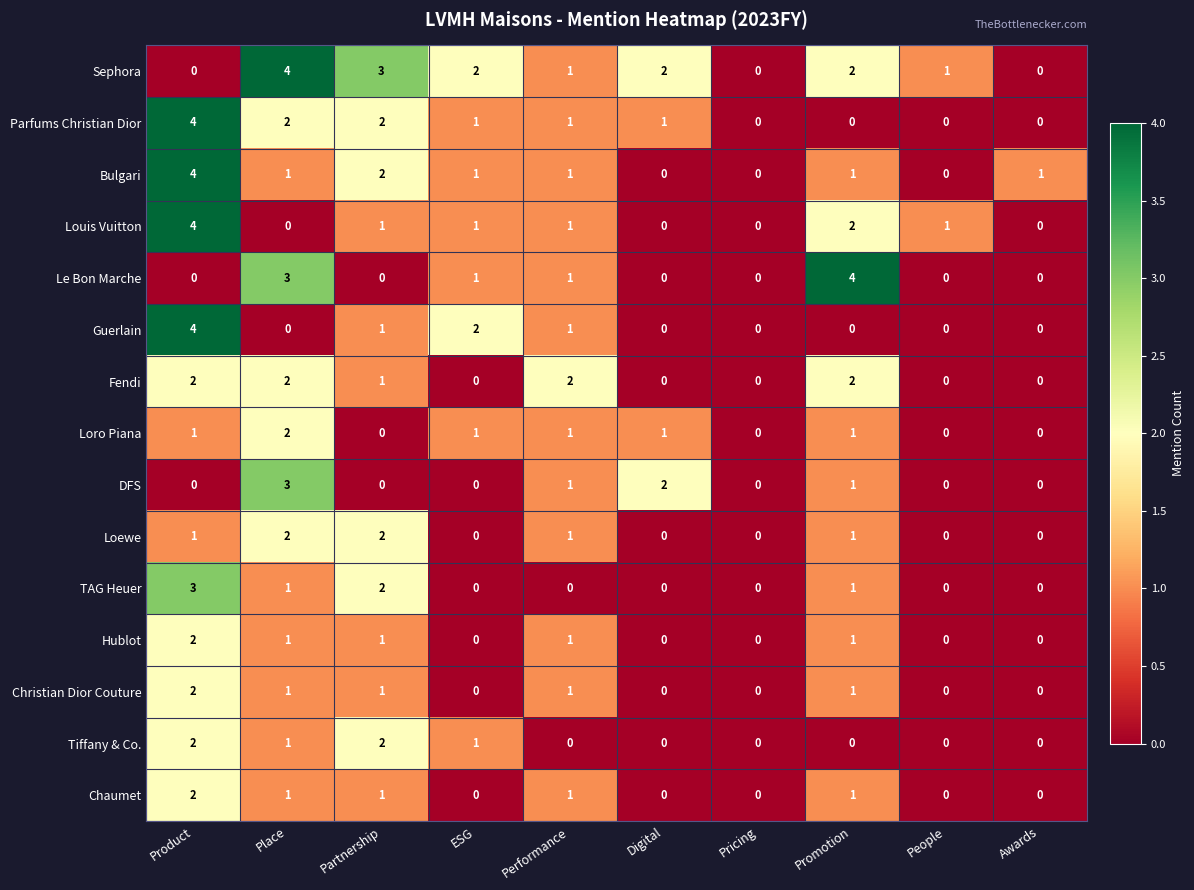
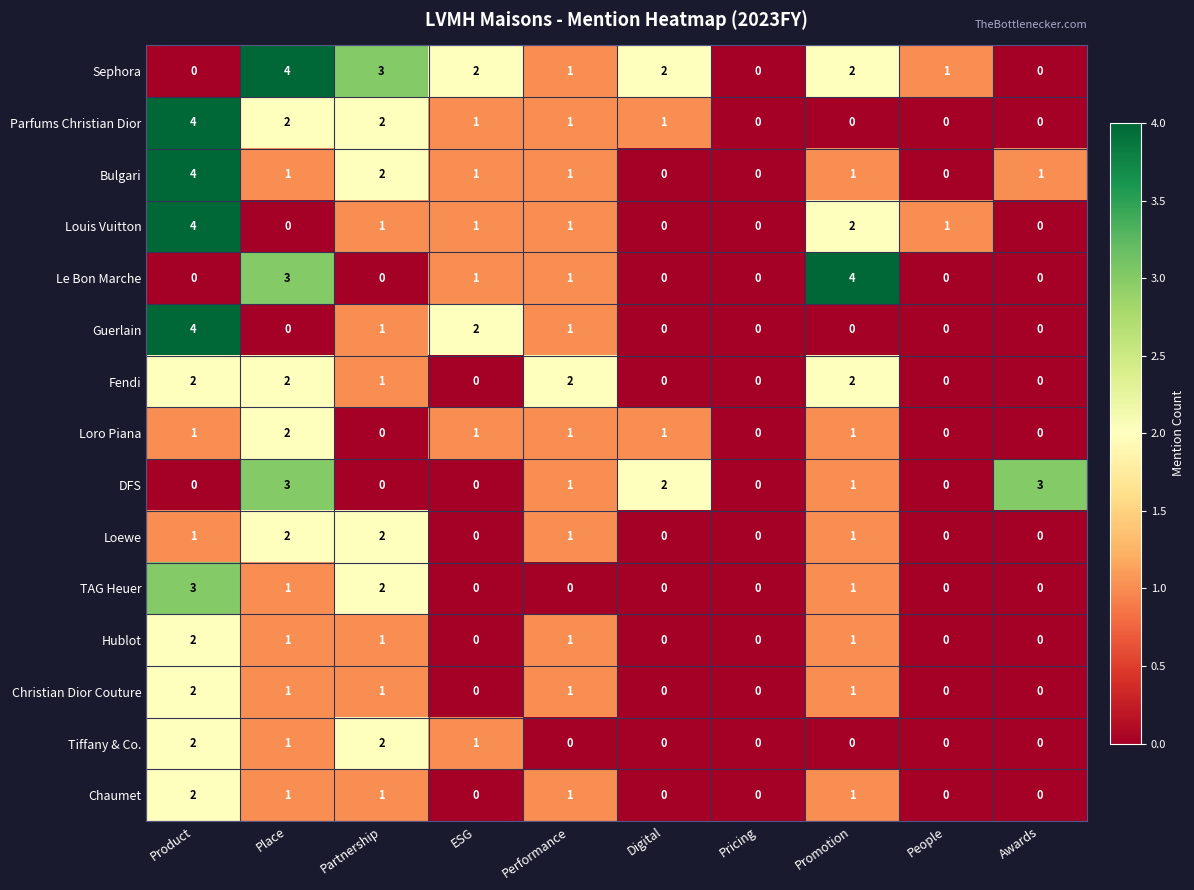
DFS, Awards: 0 -> 3
